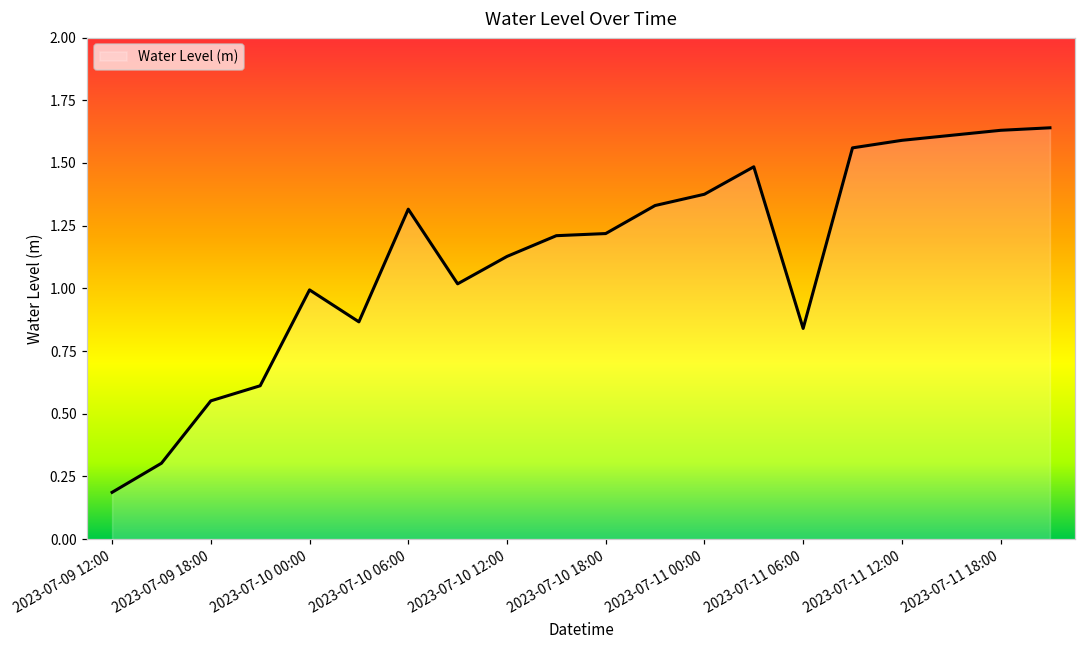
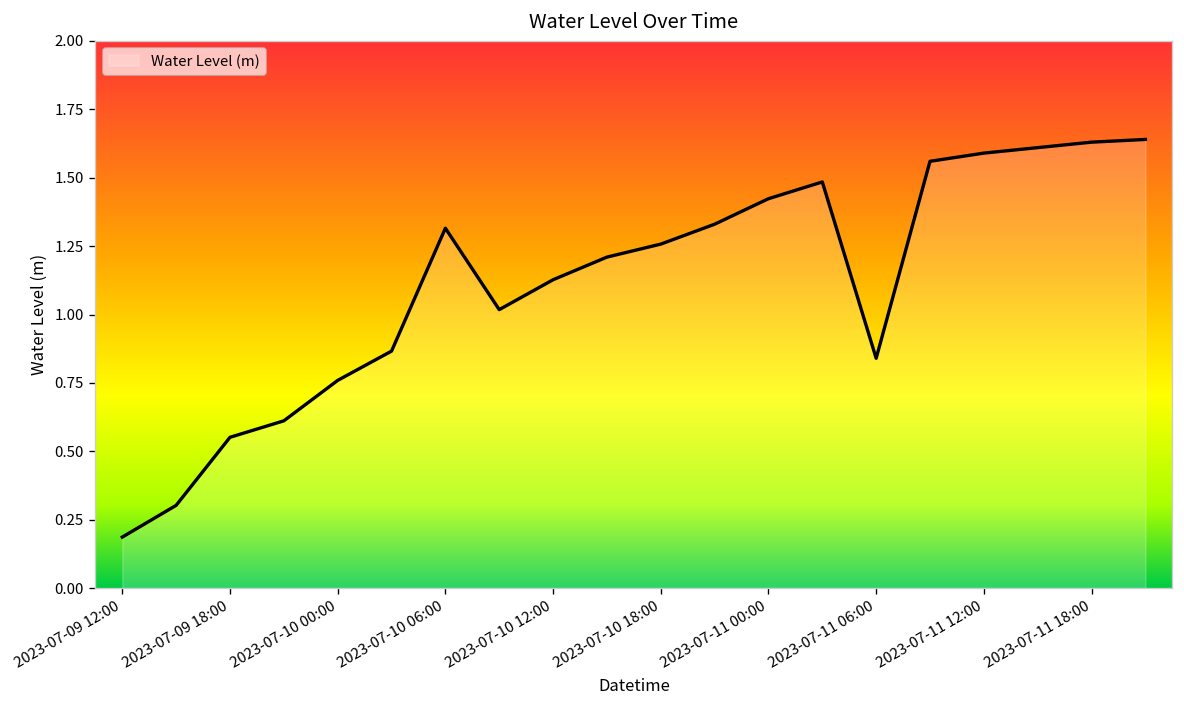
2023-07-10 00:00: 0.99 -> 0.76
2023-07-10 18:00: 1.22 -> 1.26
2023-07-11 00:00: 1.38 -> 1.42
